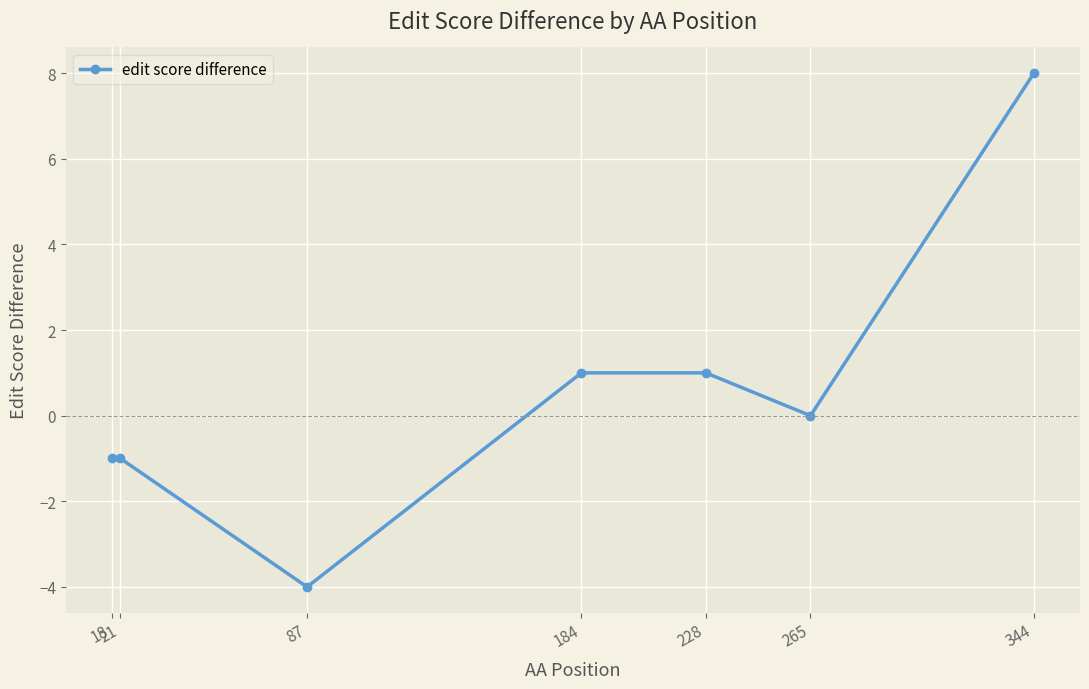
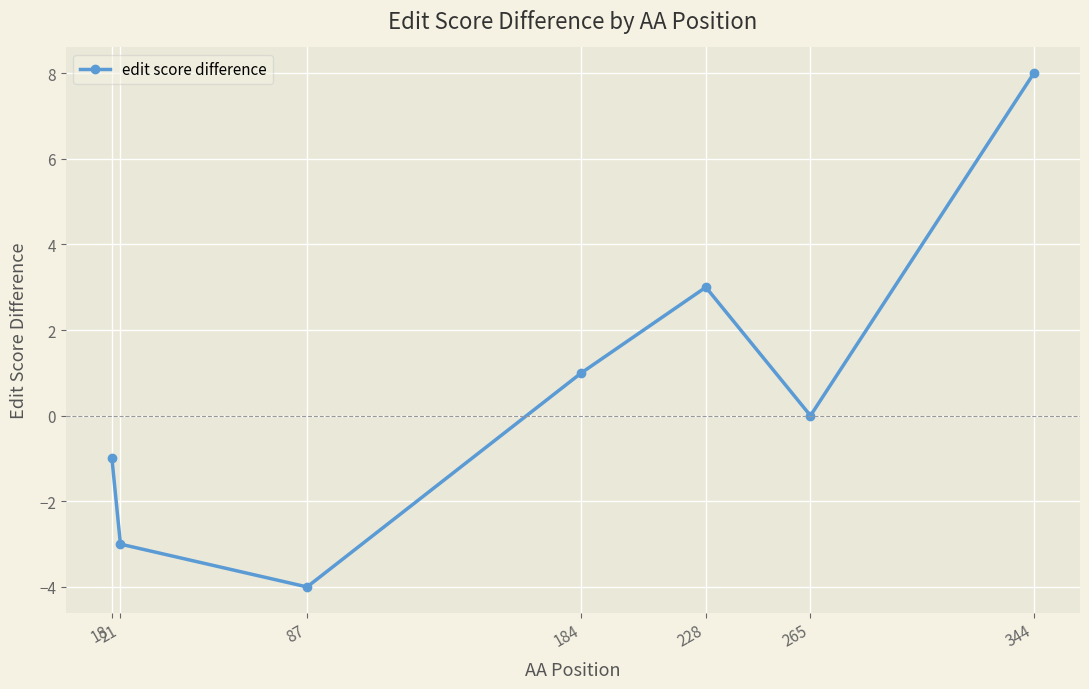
21: -1 -> -3
228: 1 -> 3
